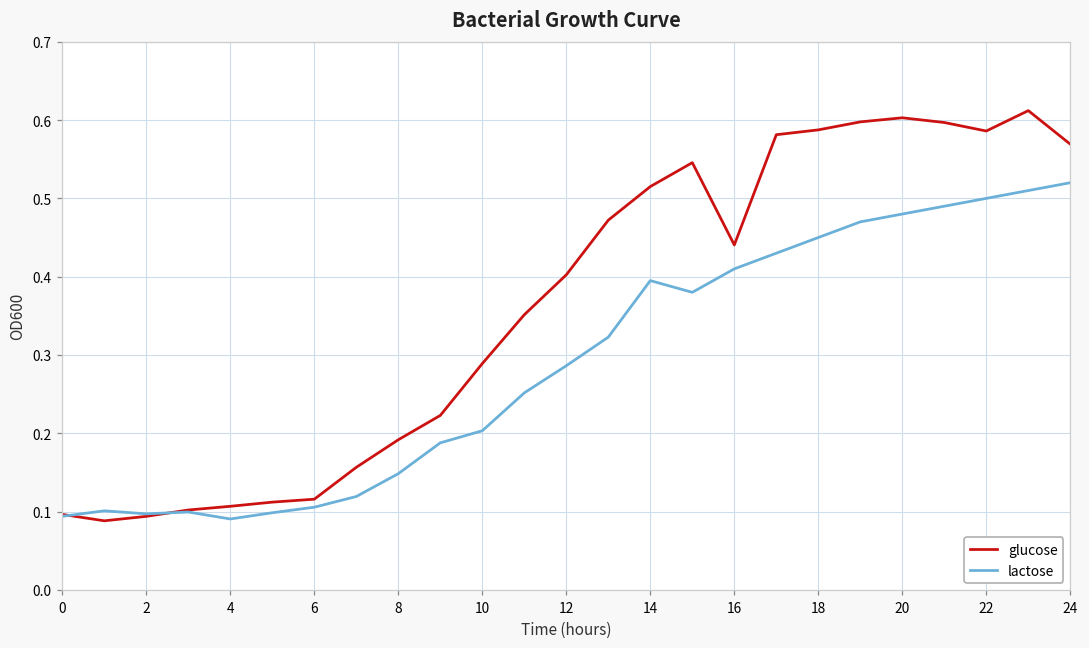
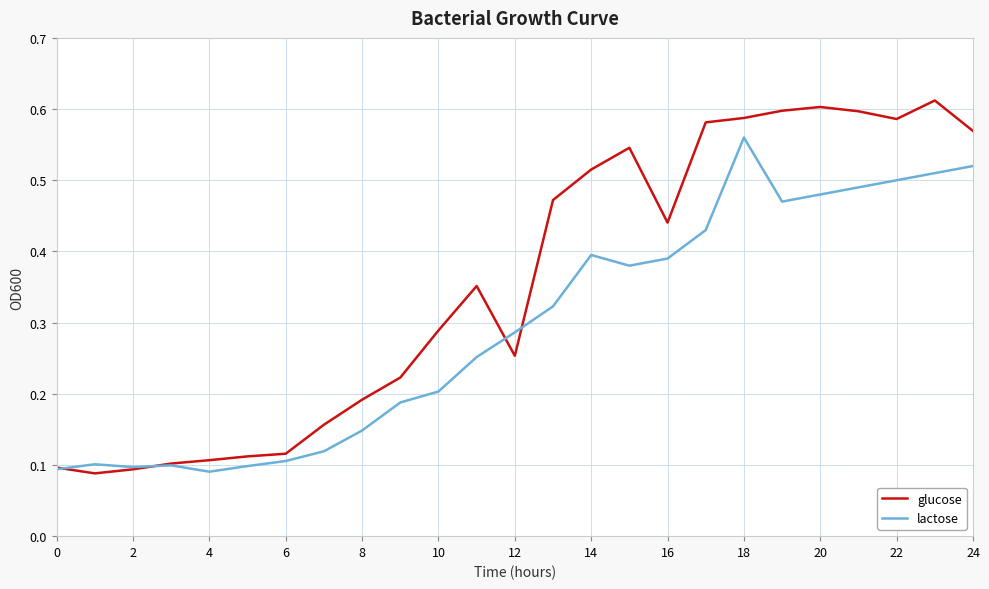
glucose, 12: 0.40 -> 0.25
lactose, 16: 0.41 -> 0.39
lactose, 18: 0.45 -> 0.56
